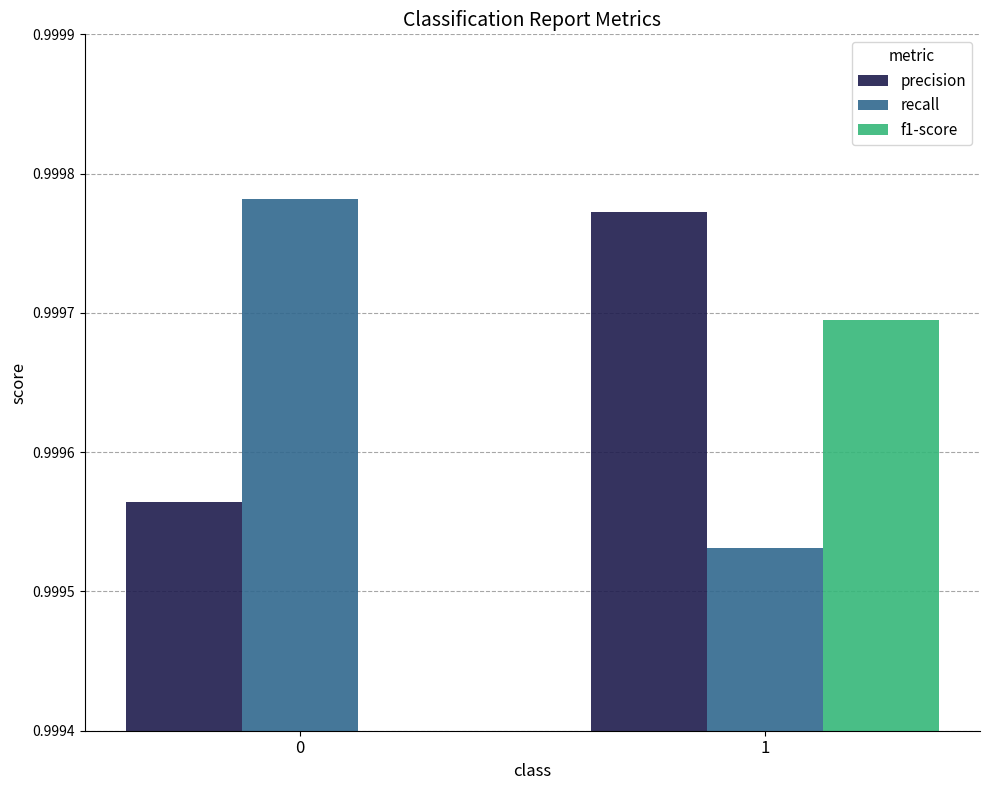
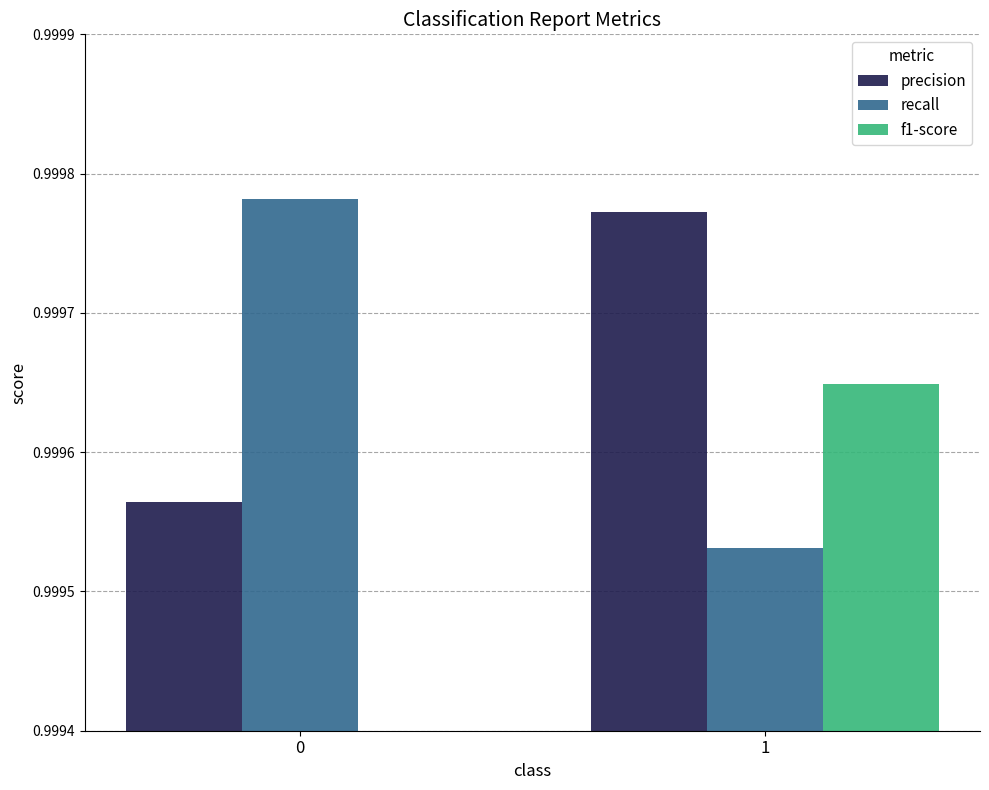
f1-score, 1: 0.999695 -> 0.999649
